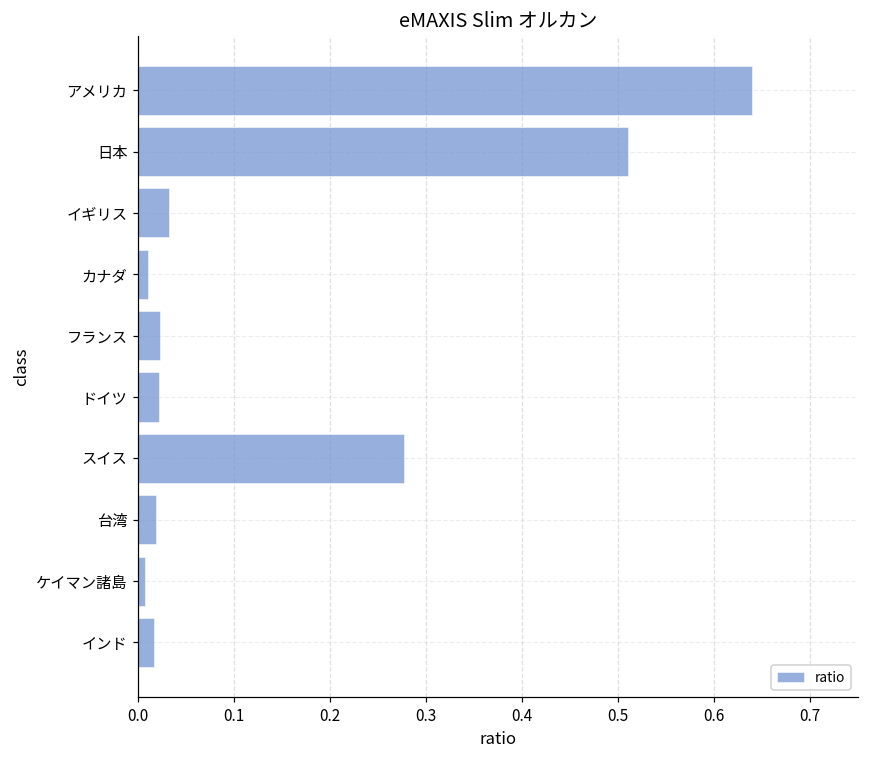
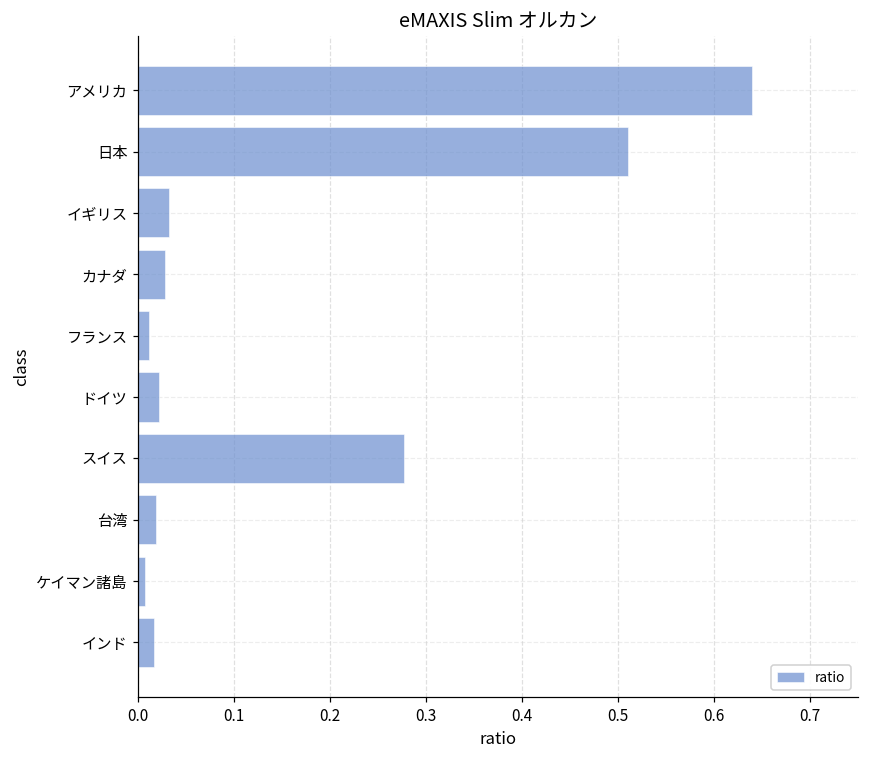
カナダ: 0.01 -> 0.03
フランス: 0.02 -> 0.01
